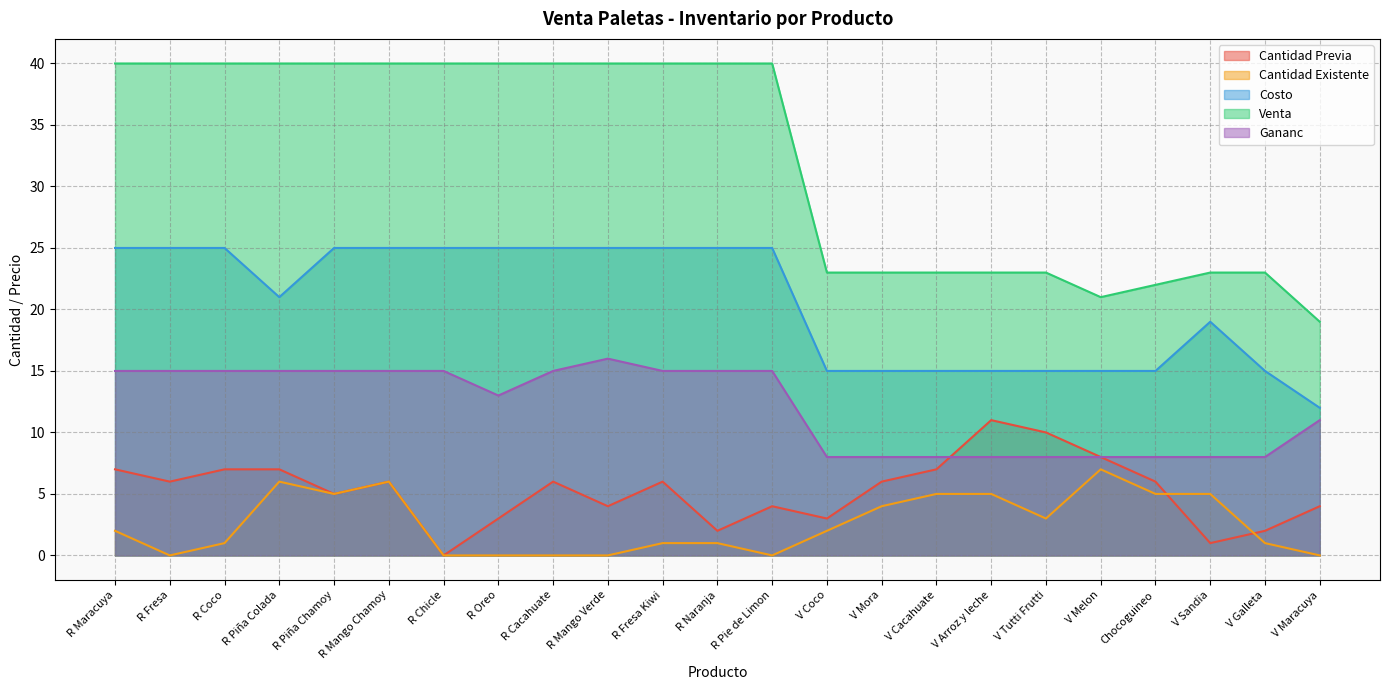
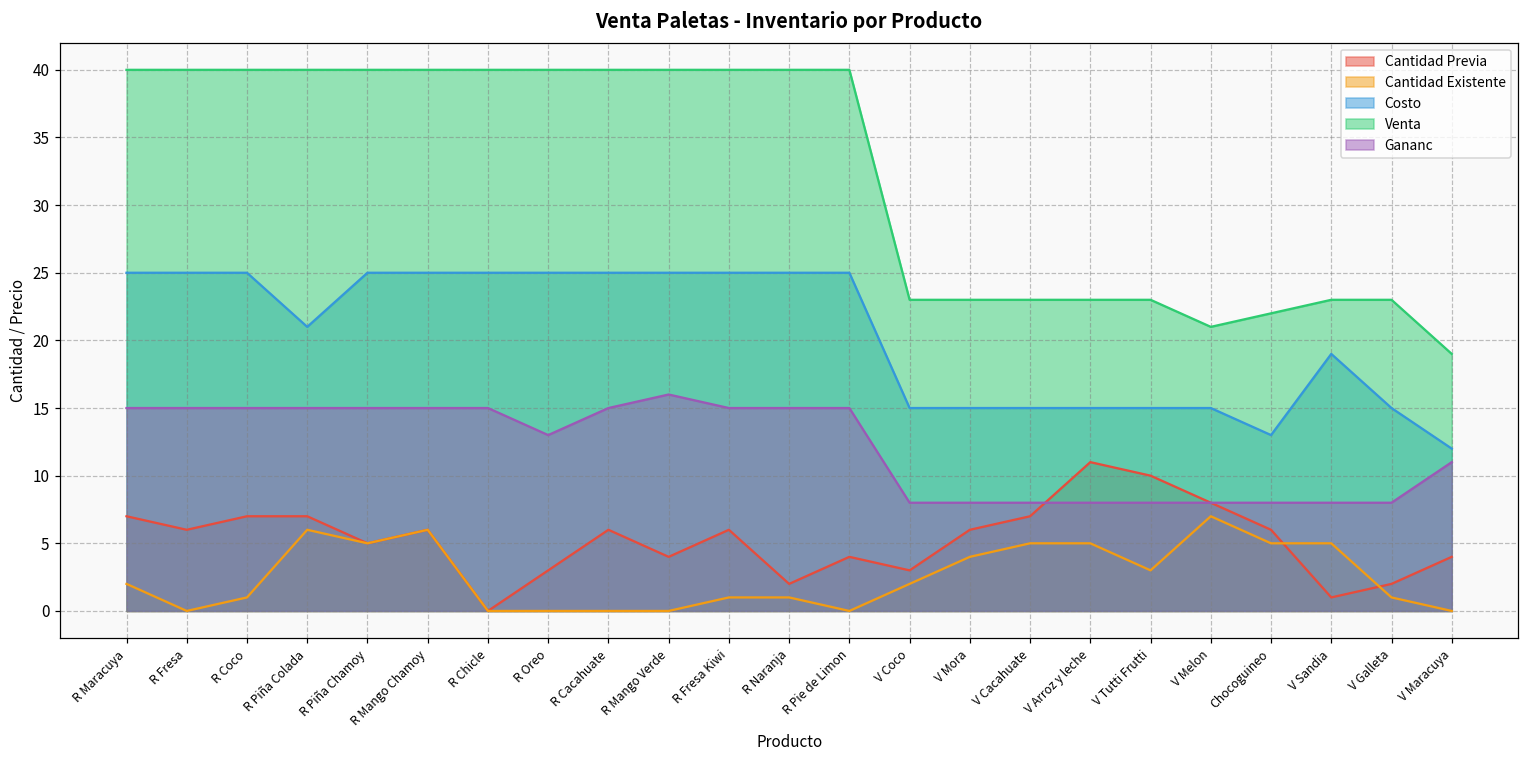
Costo, Chocoguineo: 15 -> 13
